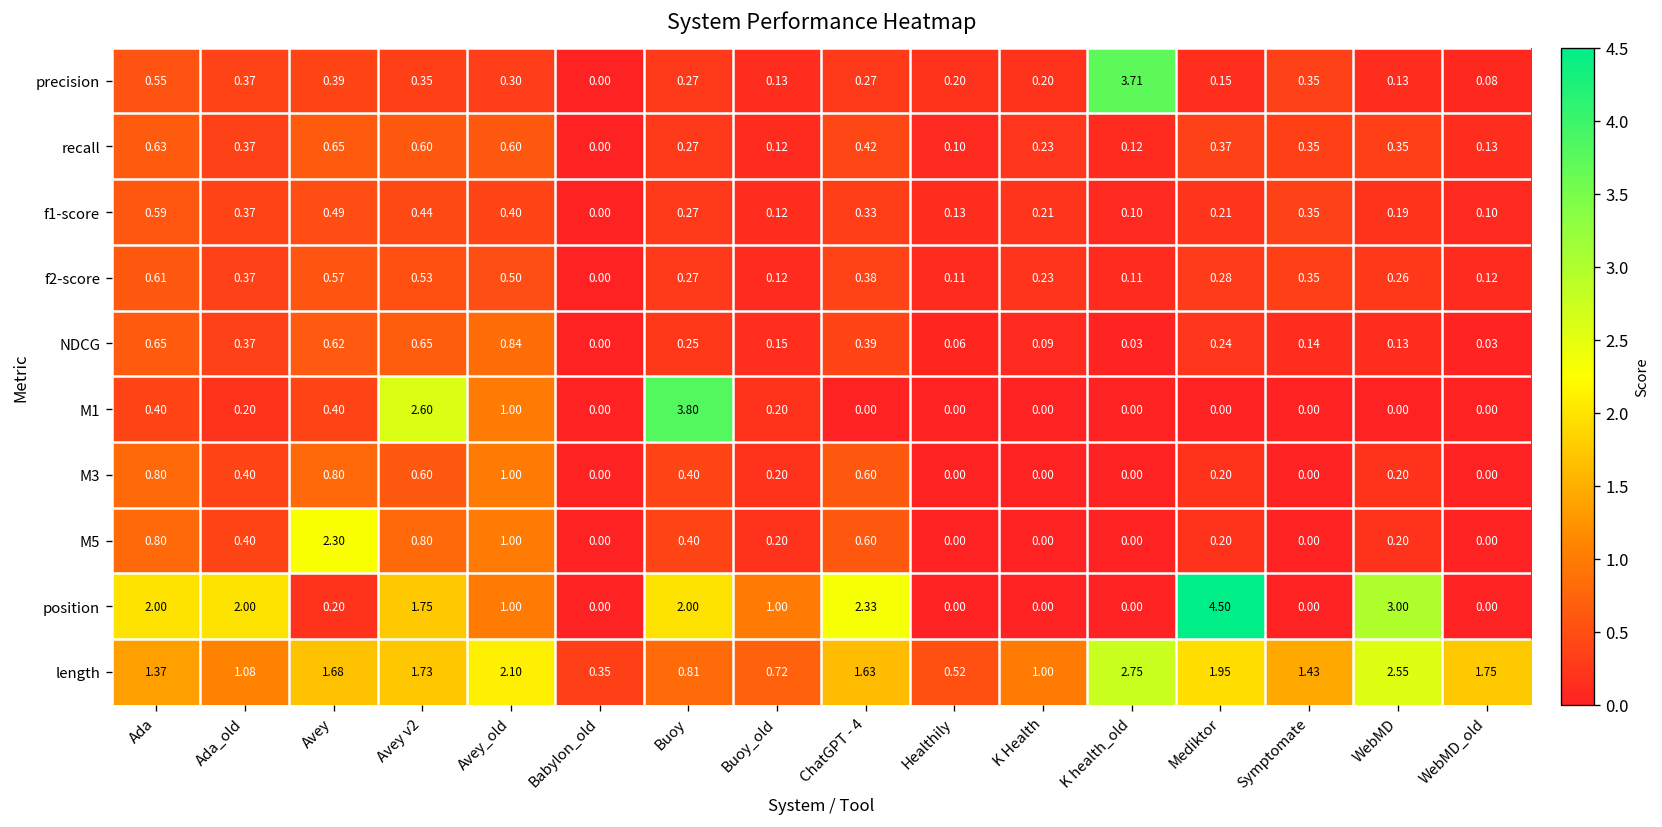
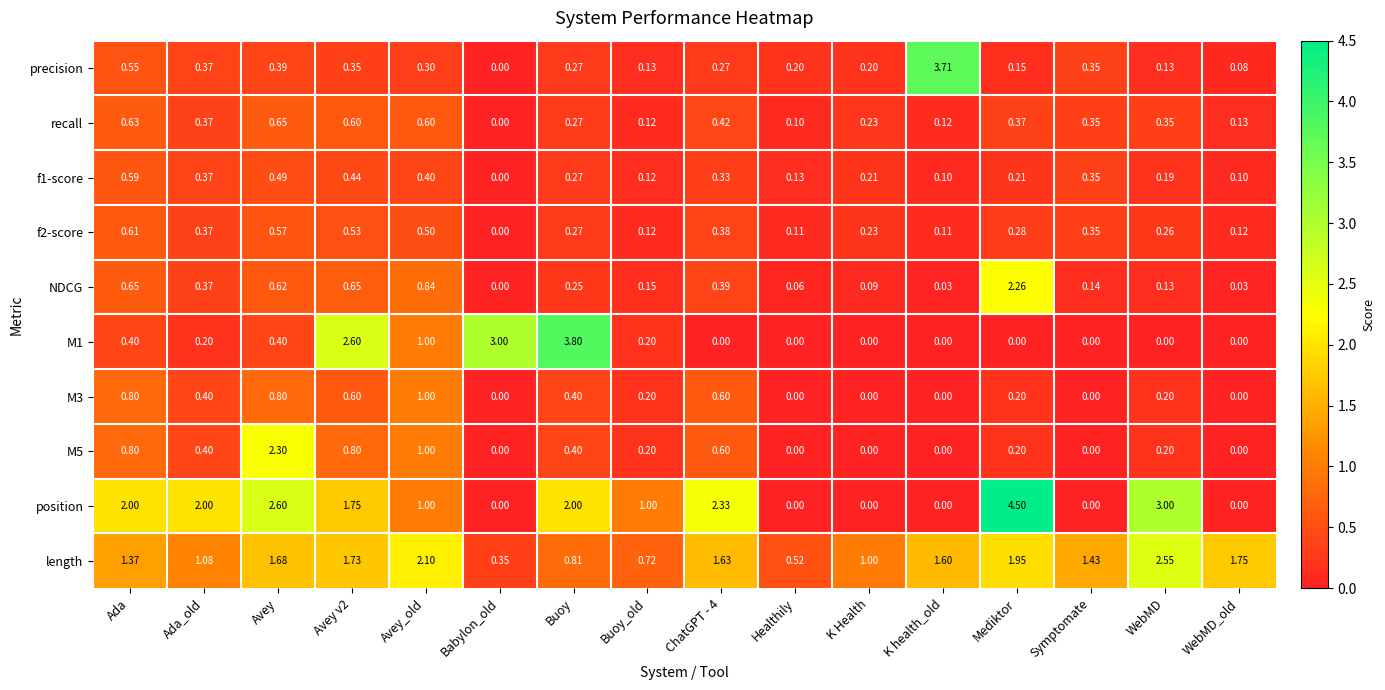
NDCG, Mediktor: 0.24 -> 2.26
M1, Babylon_old: 0.00 -> 3.00
position, Avey: 0.20 -> 2.60
length, K health_old: 2.75 -> 1.60
